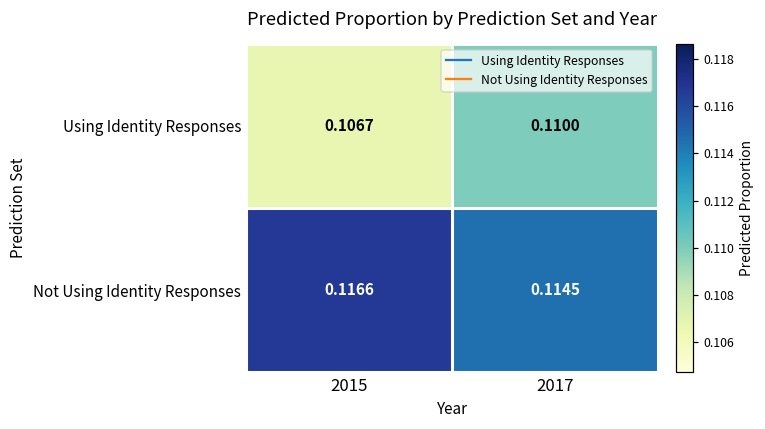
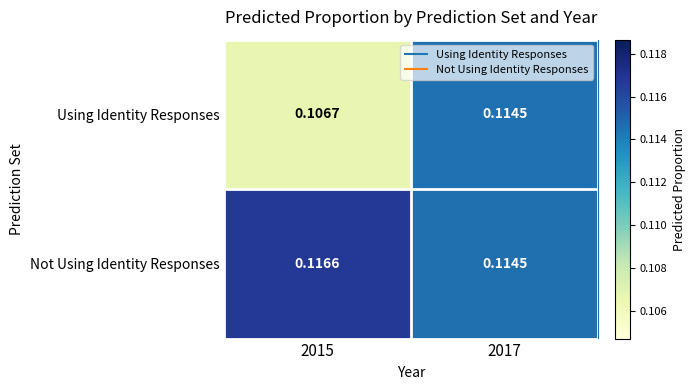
Using Identity Responses, 2017: 0.1100 -> 0.1145
